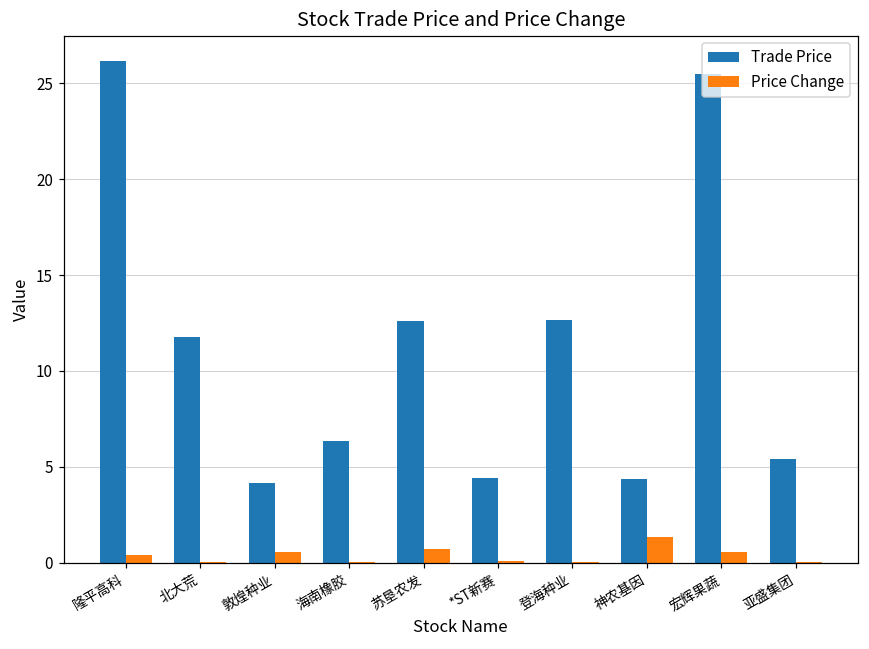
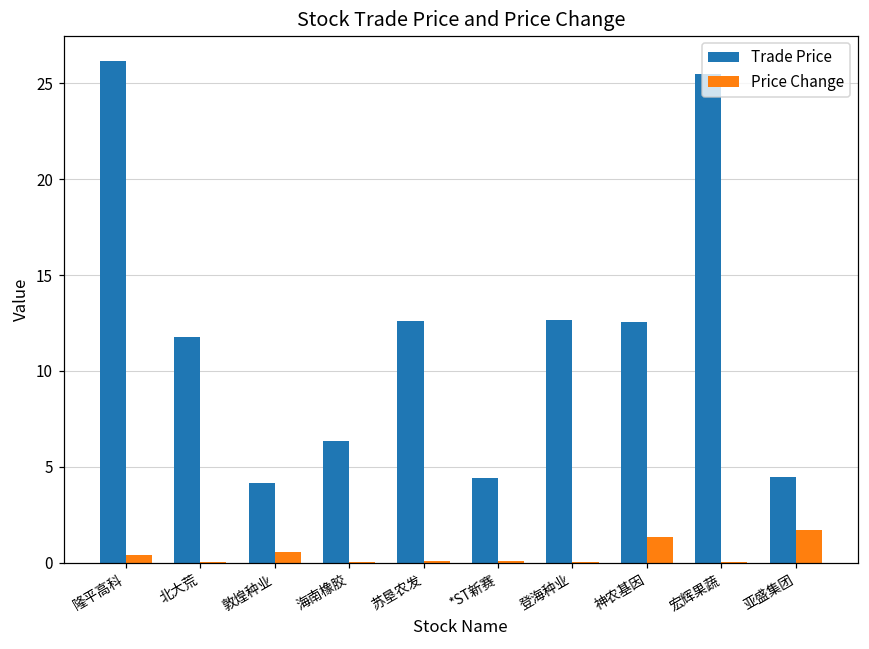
Price Change, 苏垦农发: 0.7 -> 0.1
Trade Price, 神农基因: 4.4 -> 12.6
Price Change, 宏辉果蔬: 0.6 -> 0.1
Trade Price, 亚盛集团: 5.4 -> 4.5
Price Change, 亚盛集团: 0.0 -> 1.7
